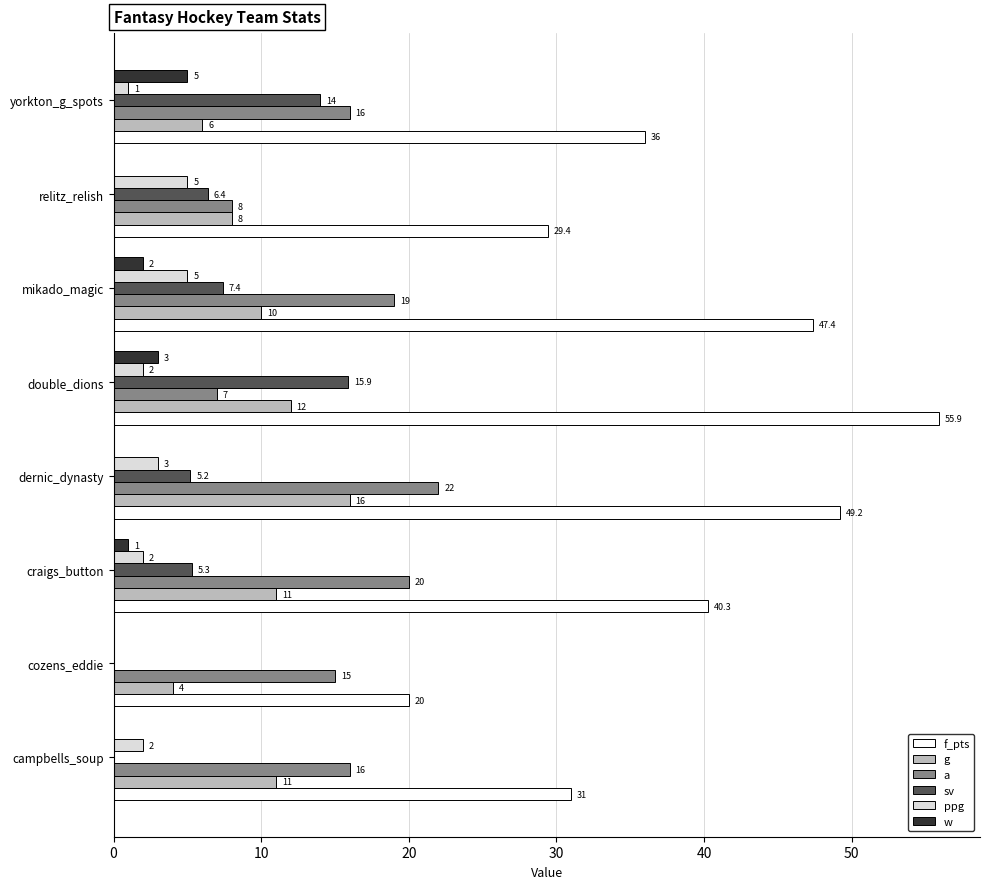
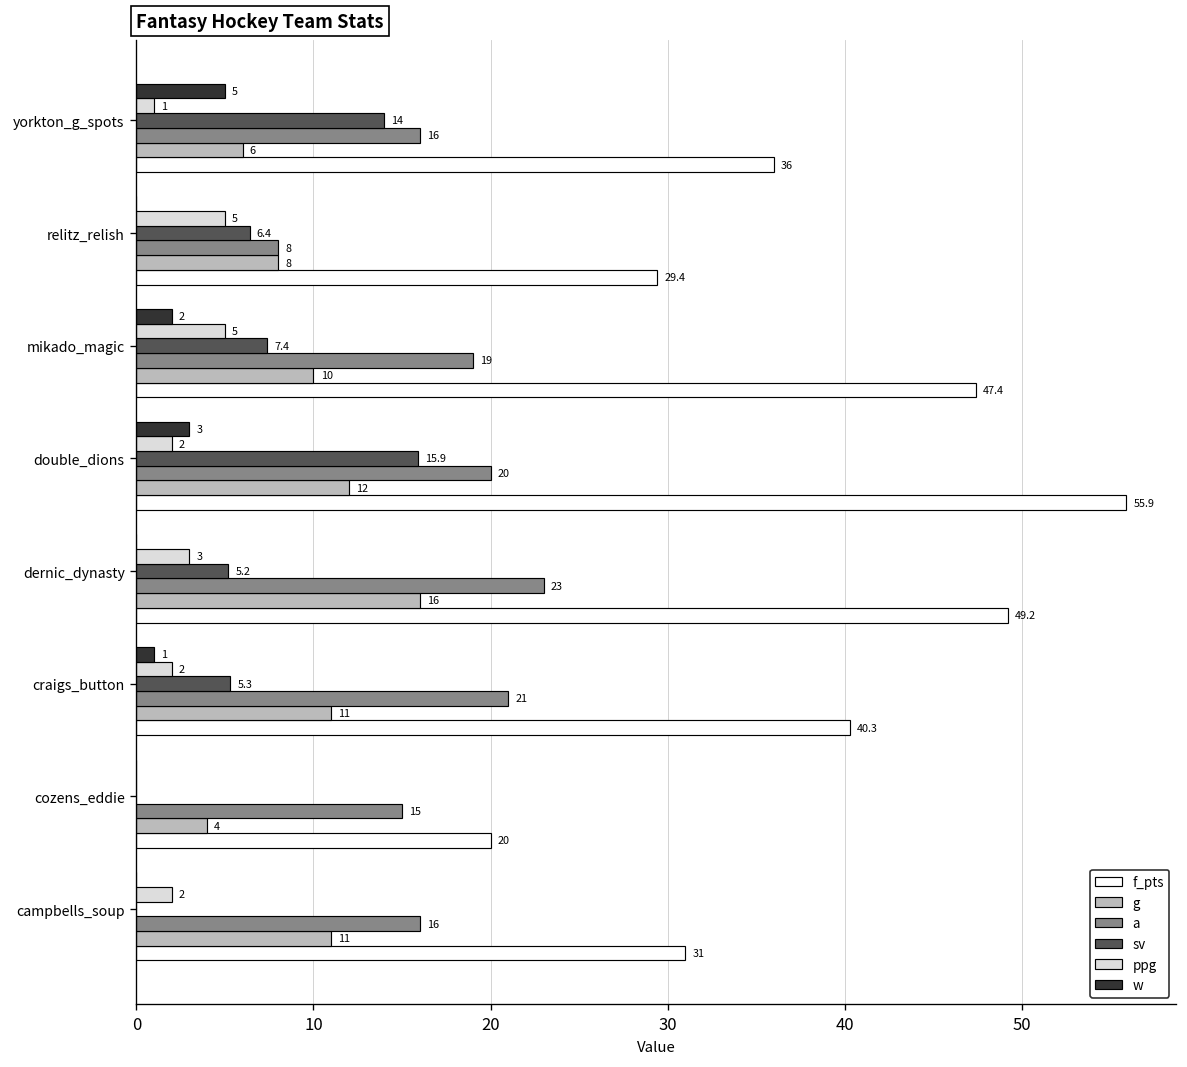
a, double_dions: 7 -> 20
a, dernic_dynasty: 22 -> 23
a, craigs_button: 20 -> 21
